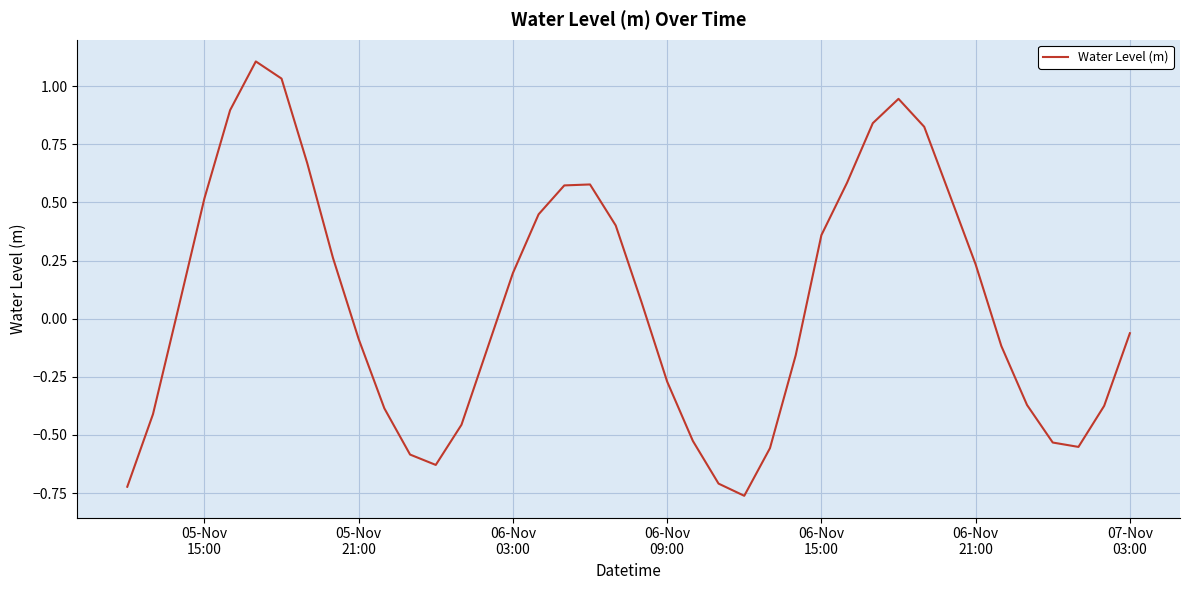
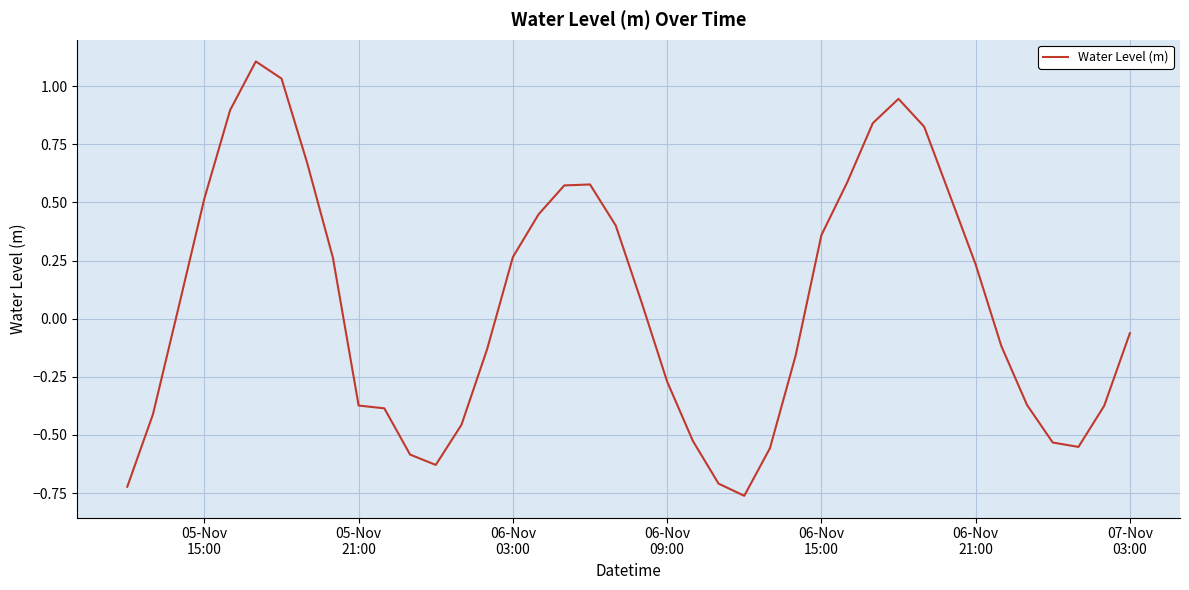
05-Nov 21:00: -0.09 -> -0.37
06-Nov 03:00: 0.20 -> 0.26
